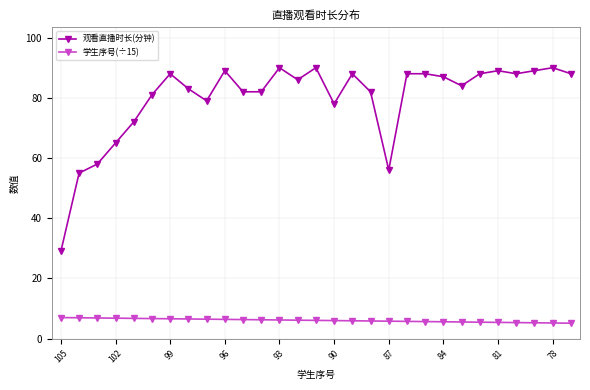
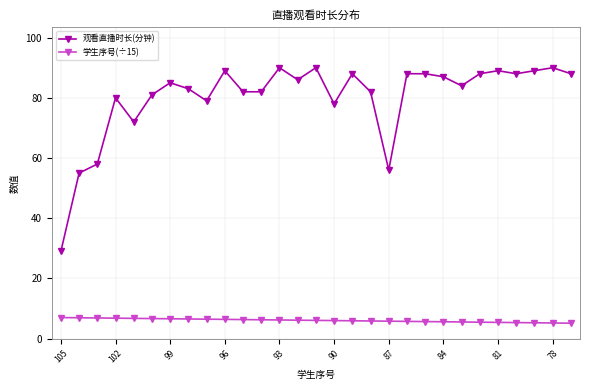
观看直播时长(分钟), 102: 65 -> 80
观看直播时长(分钟), 99: 88 -> 85
